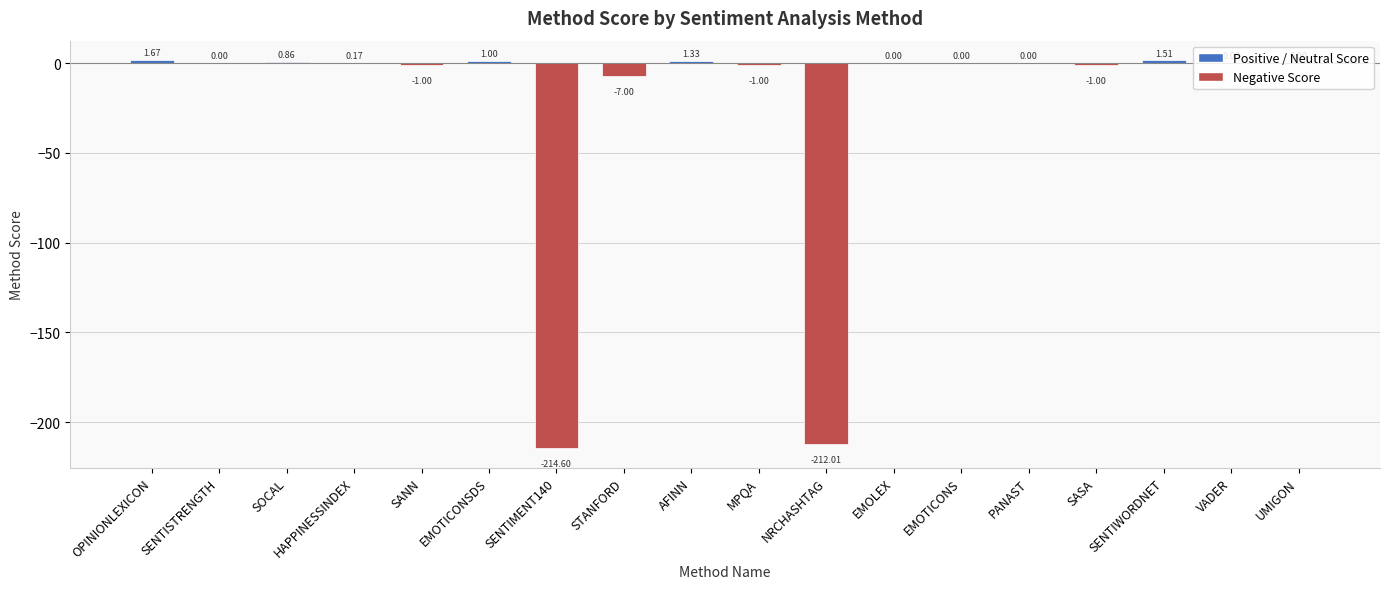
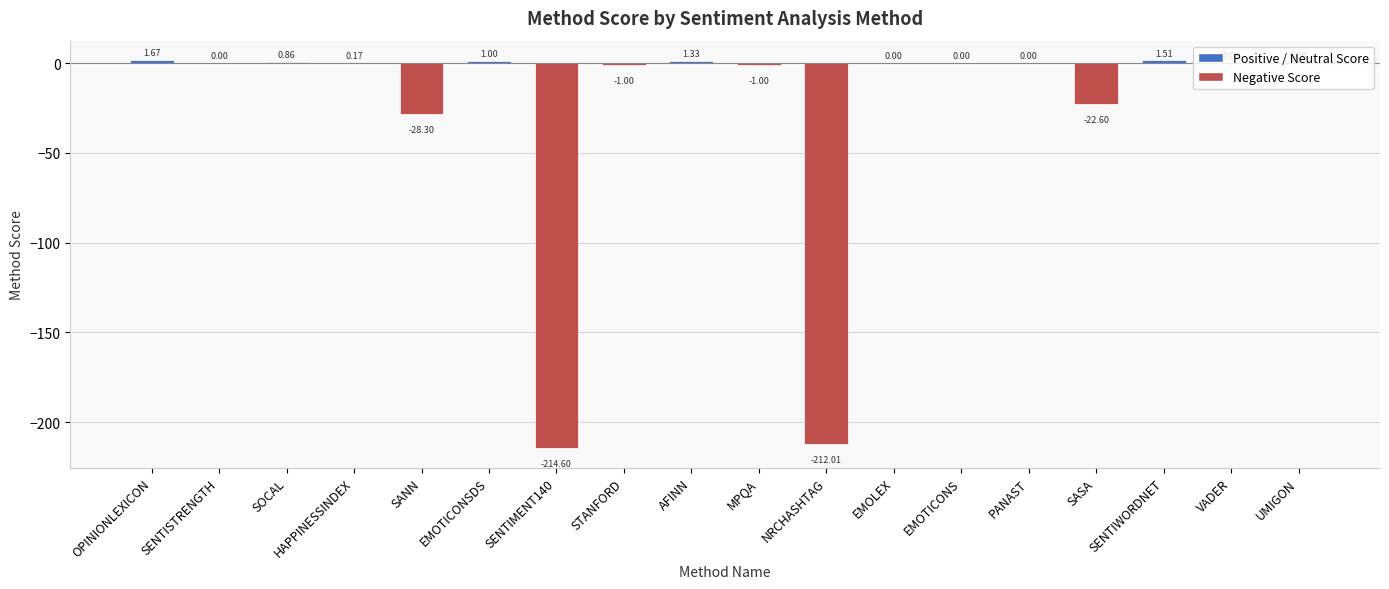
SANN: -1.00 -> -28.30
STANFORD: -7.00 -> -1.00
SASA: -1.00 -> -22.60
